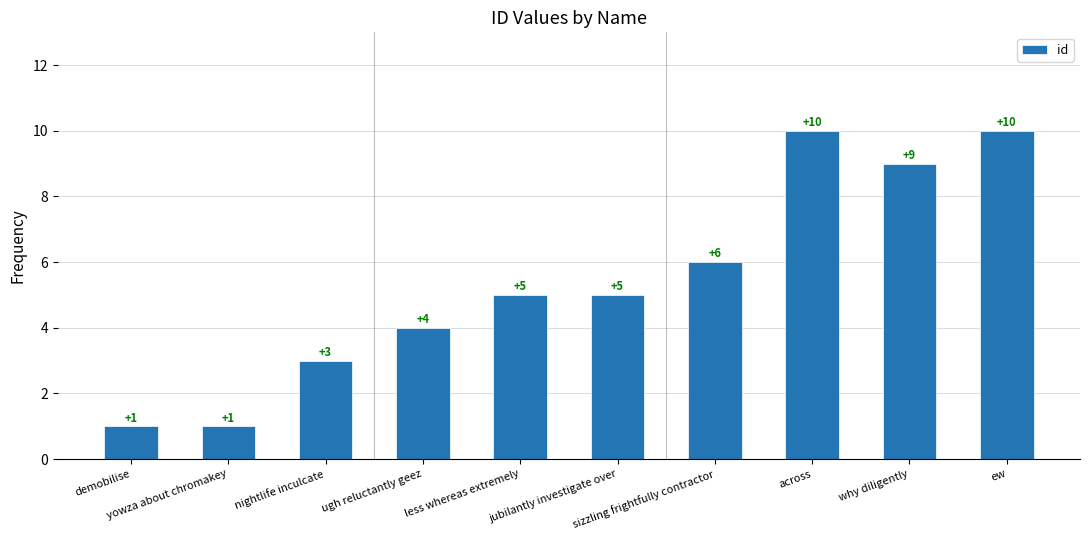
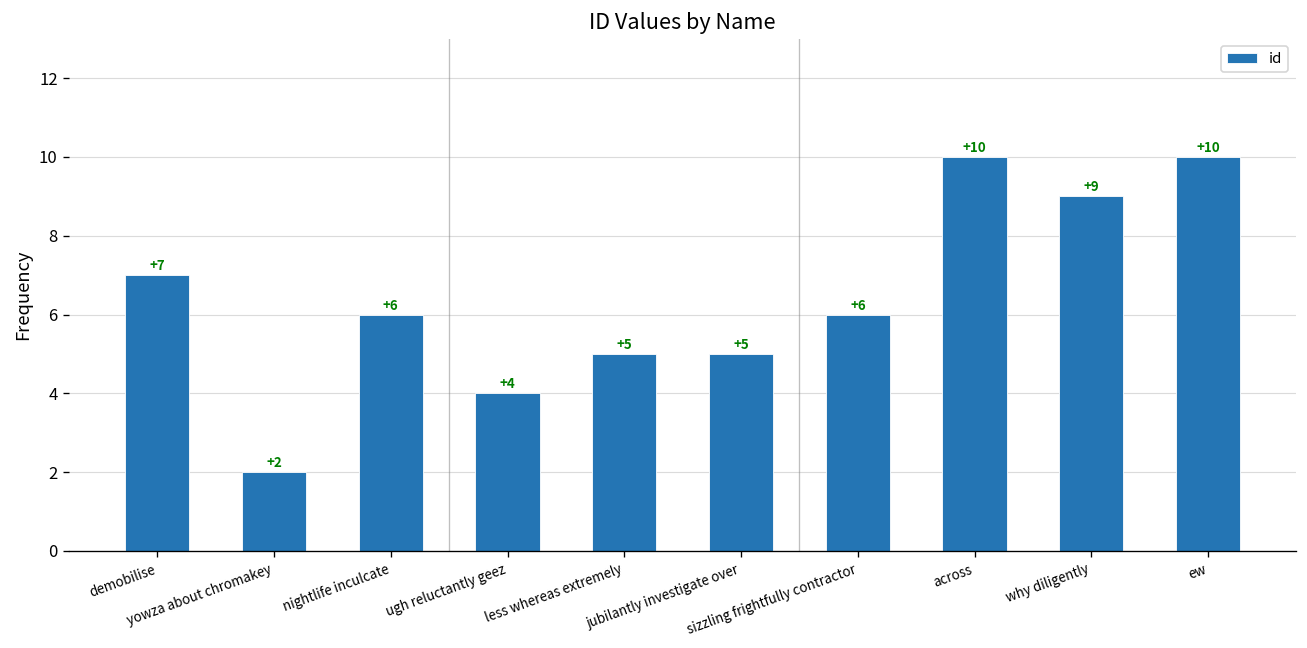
demobilise: +1 -> +7
yowza about chromakey: +1 -> +2
nightlife inculcate: +3 -> +6
